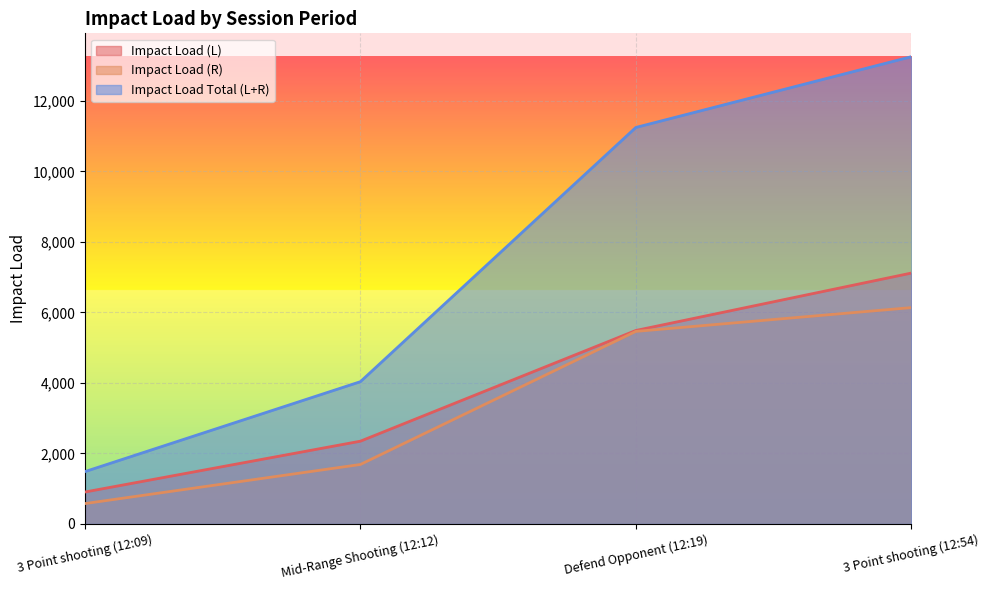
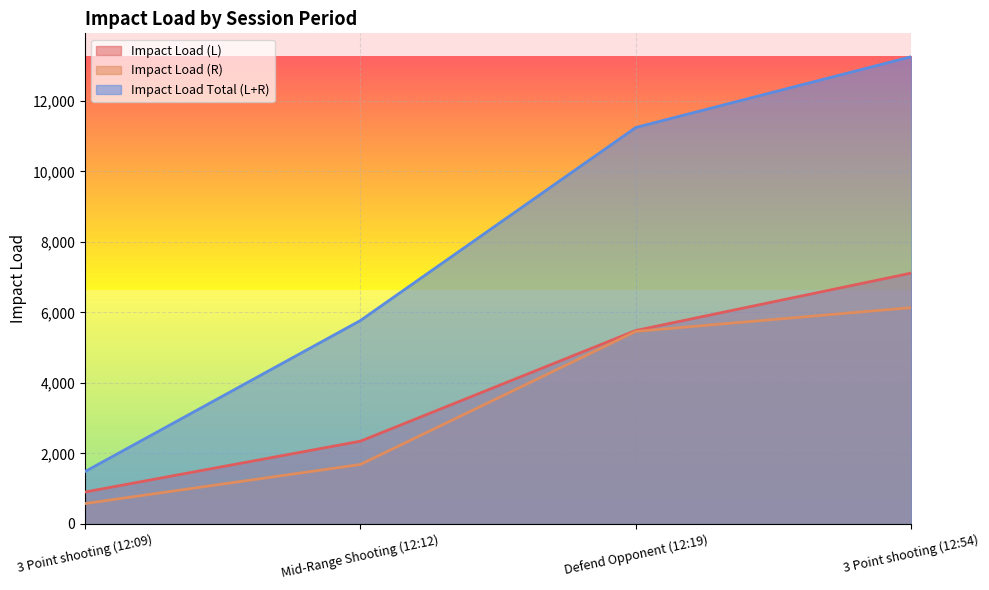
Impact Load Total (L+R), Mid-Range Shooting (12:12): 4,000 -> 5,800
